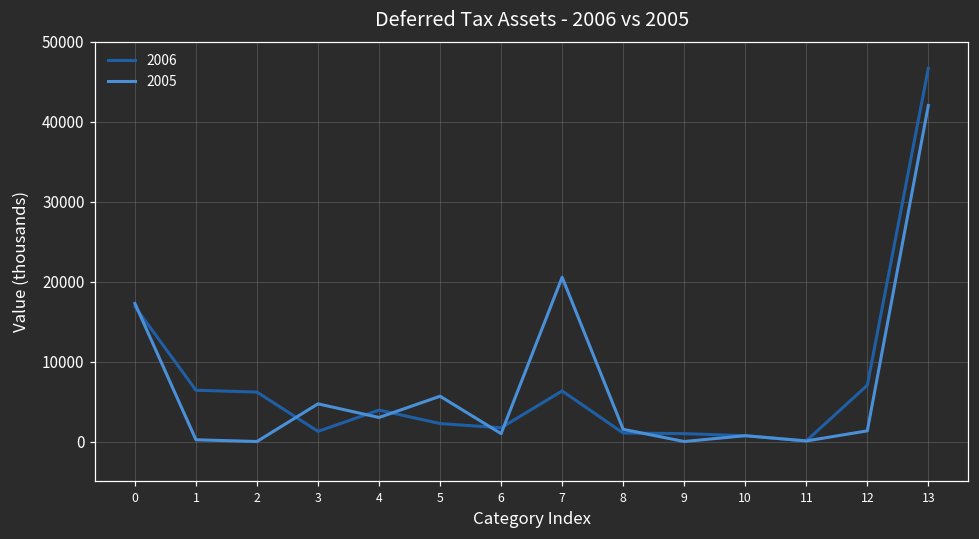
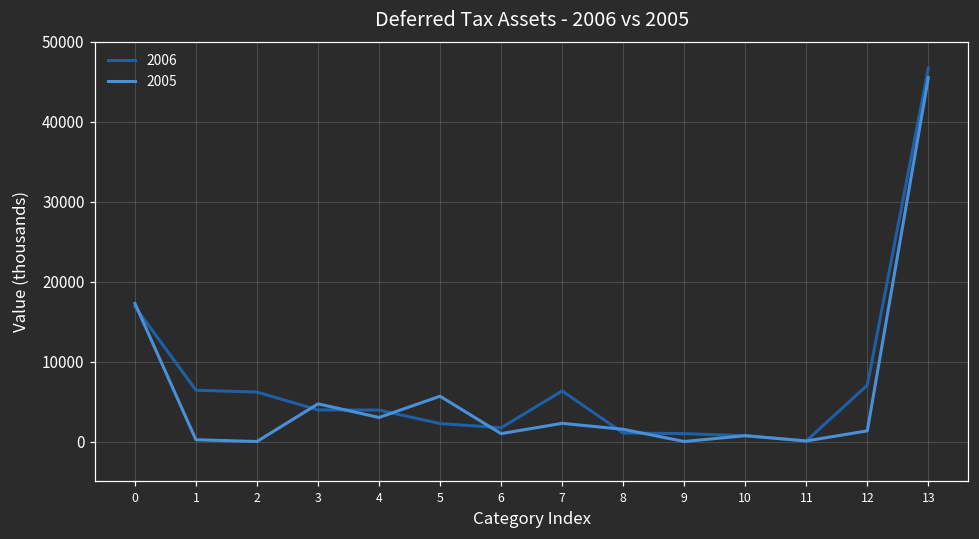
2006, 3: 1000 -> 4000
2005, 7: 21000 -> 2000
2005, 13: 42000 -> 45000
